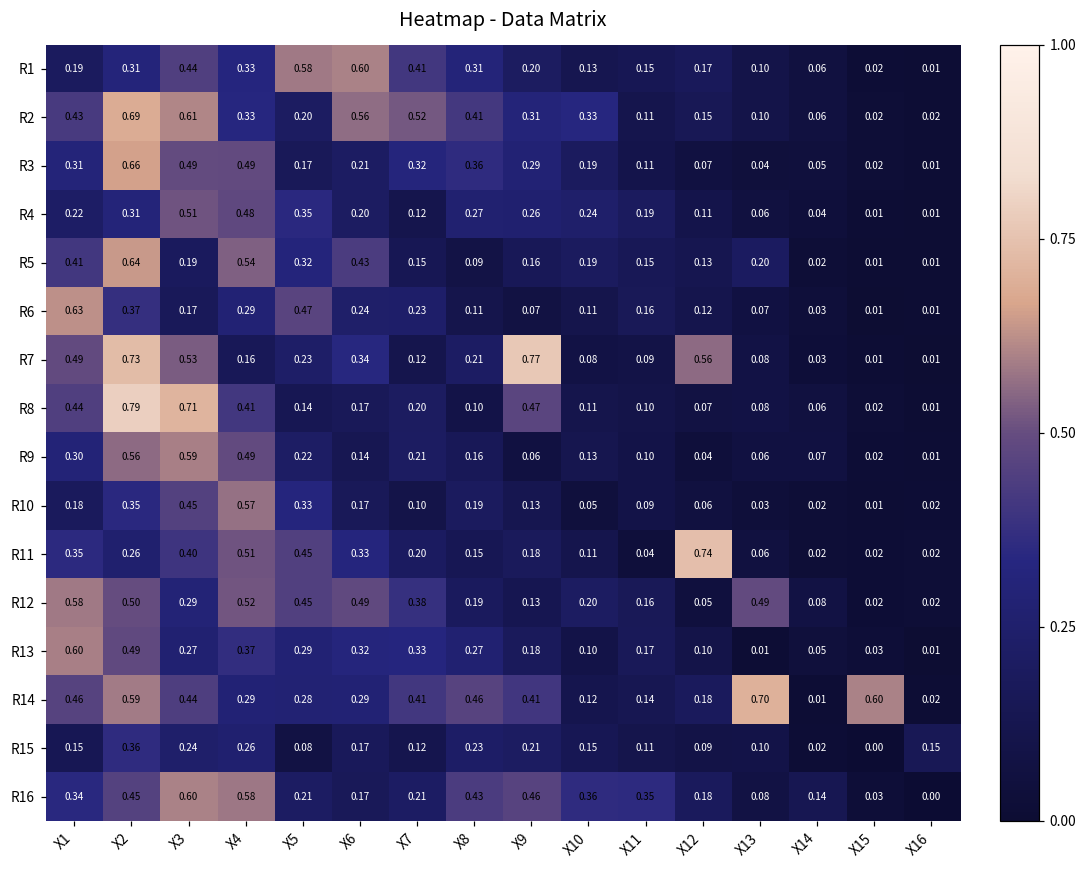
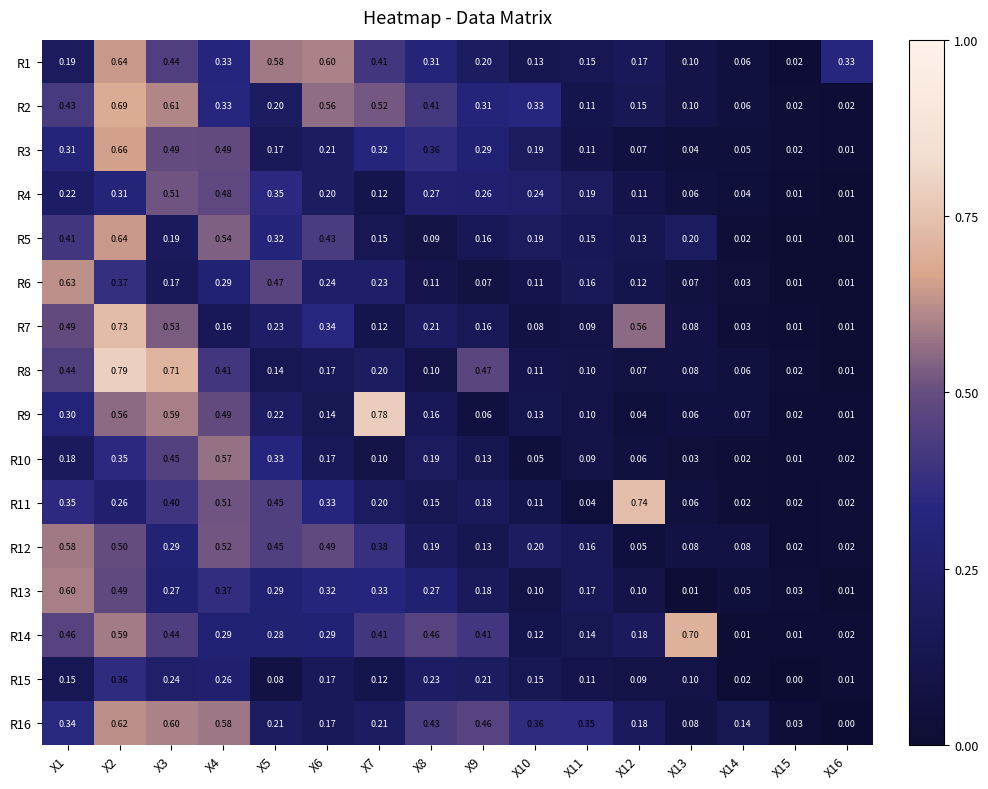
R1, X2: 0.31 -> 0.64
R1, X16: 0.01 -> 0.33
R7, X9: 0.77 -> 0.16
R9, X7: 0.21 -> 0.78
R12, X13: 0.49 -> 0.08
R14, X15: 0.60 -> 0.01
R15, X16: 0.15 -> 0.01
R16, X2: 0.45 -> 0.62
